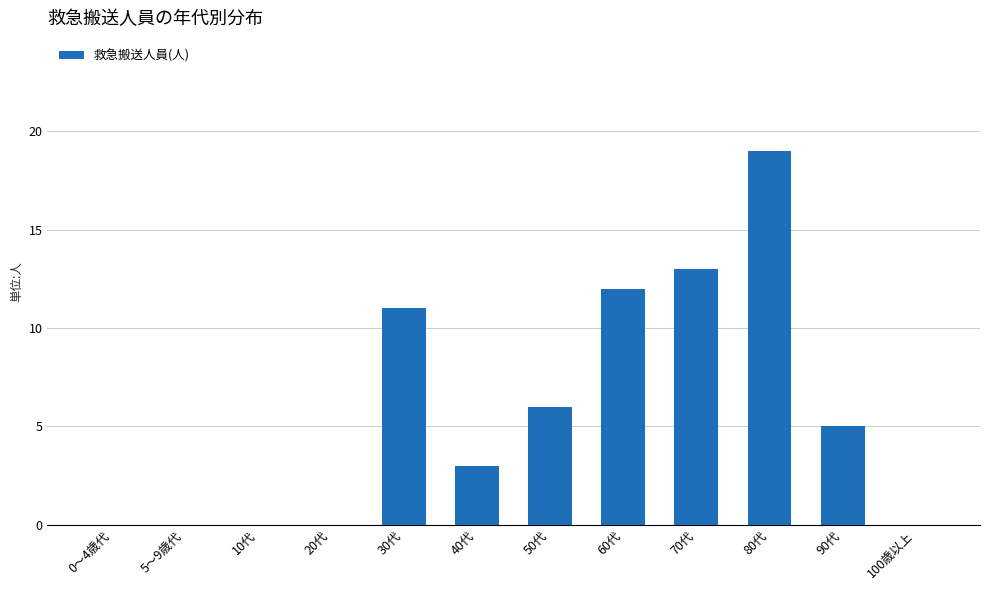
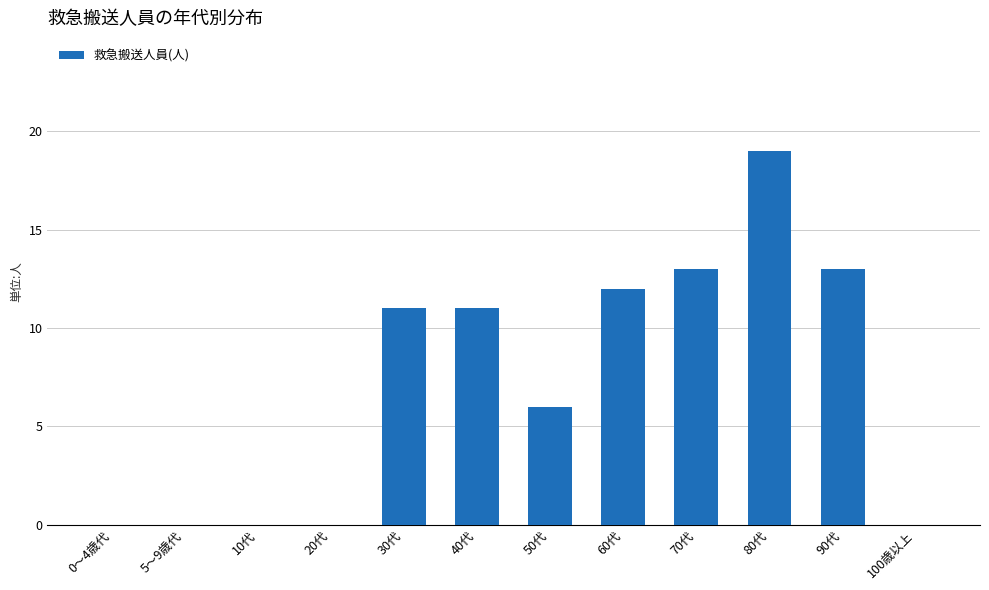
40代: 3 -> 11
90代: 5 -> 13
